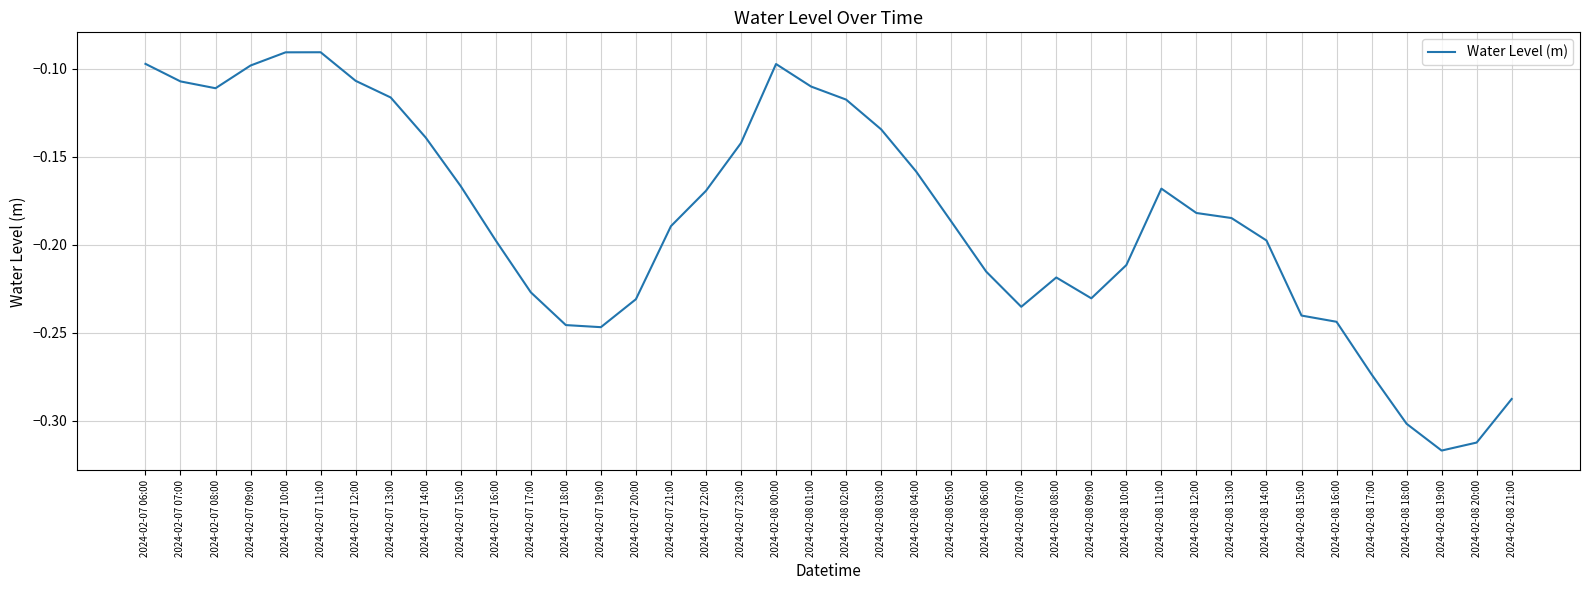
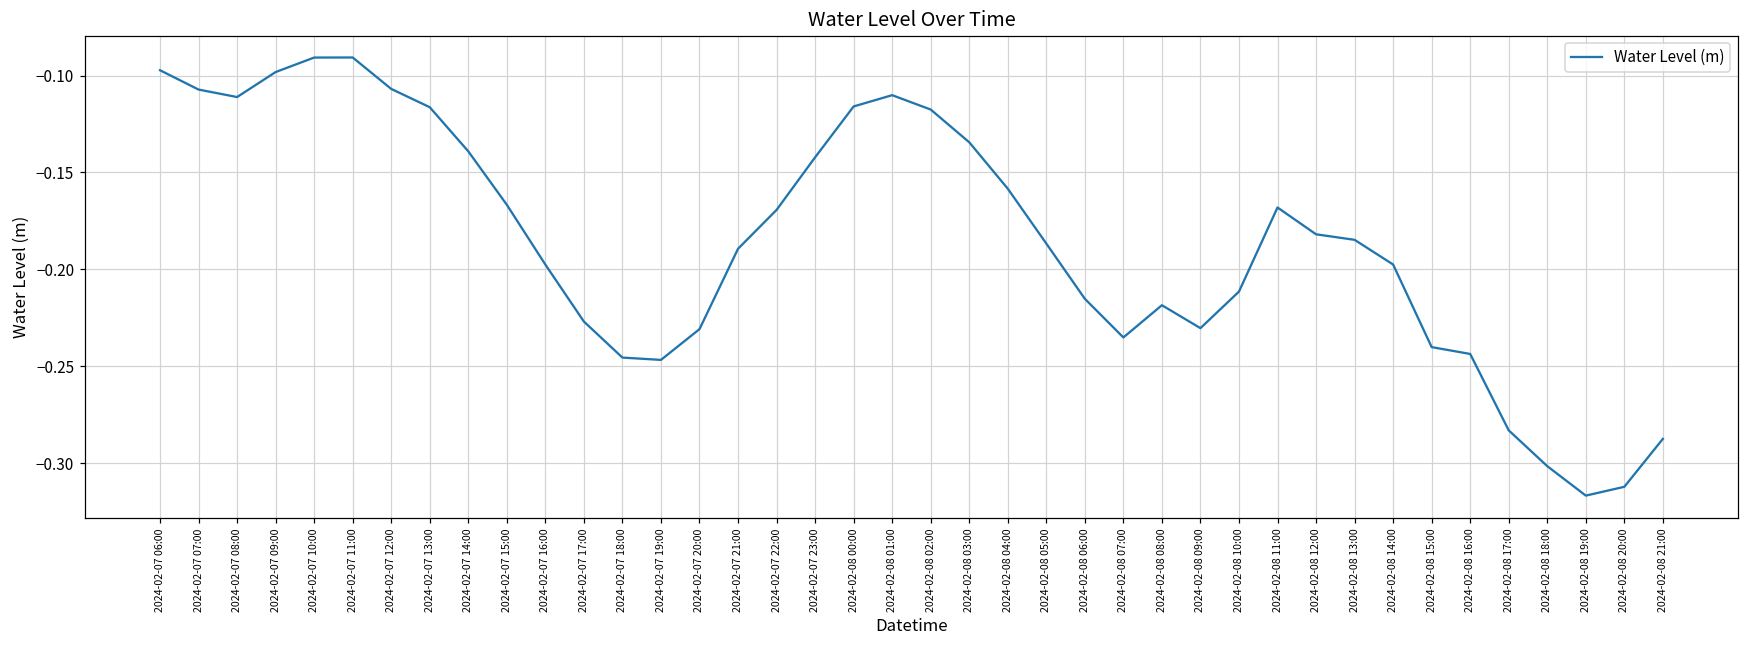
2024-02-08 00:00: -0.097 -> -0.116
2024-02-08 17:00: -0.274 -> -0.283
